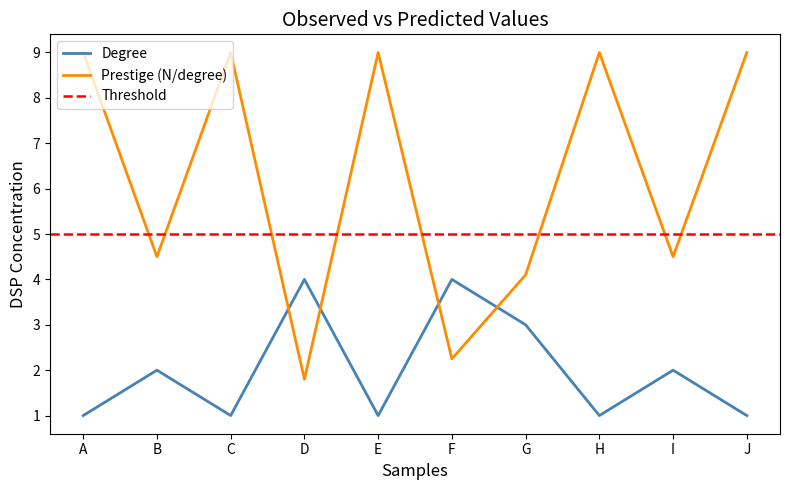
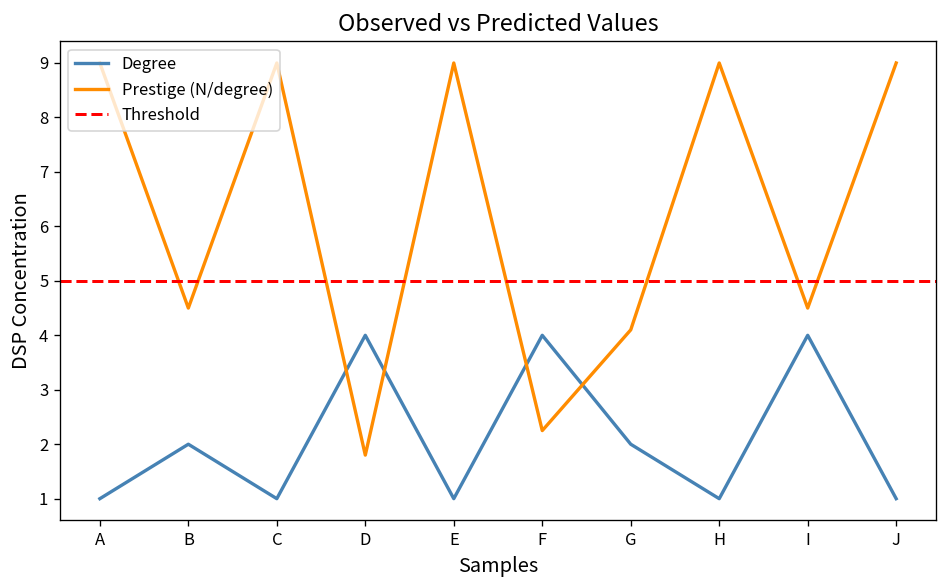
Degree, G: 3 -> 2
Degree, I: 2 -> 4
